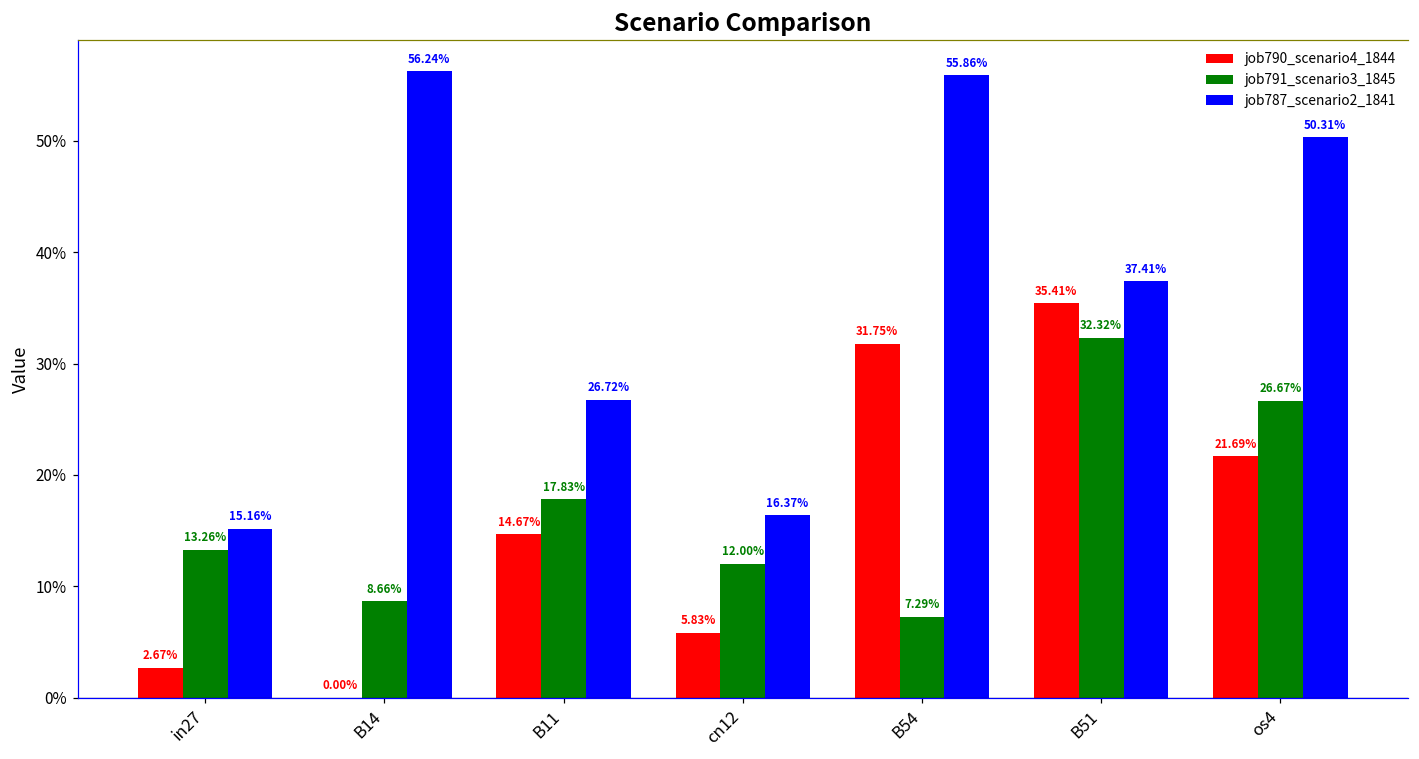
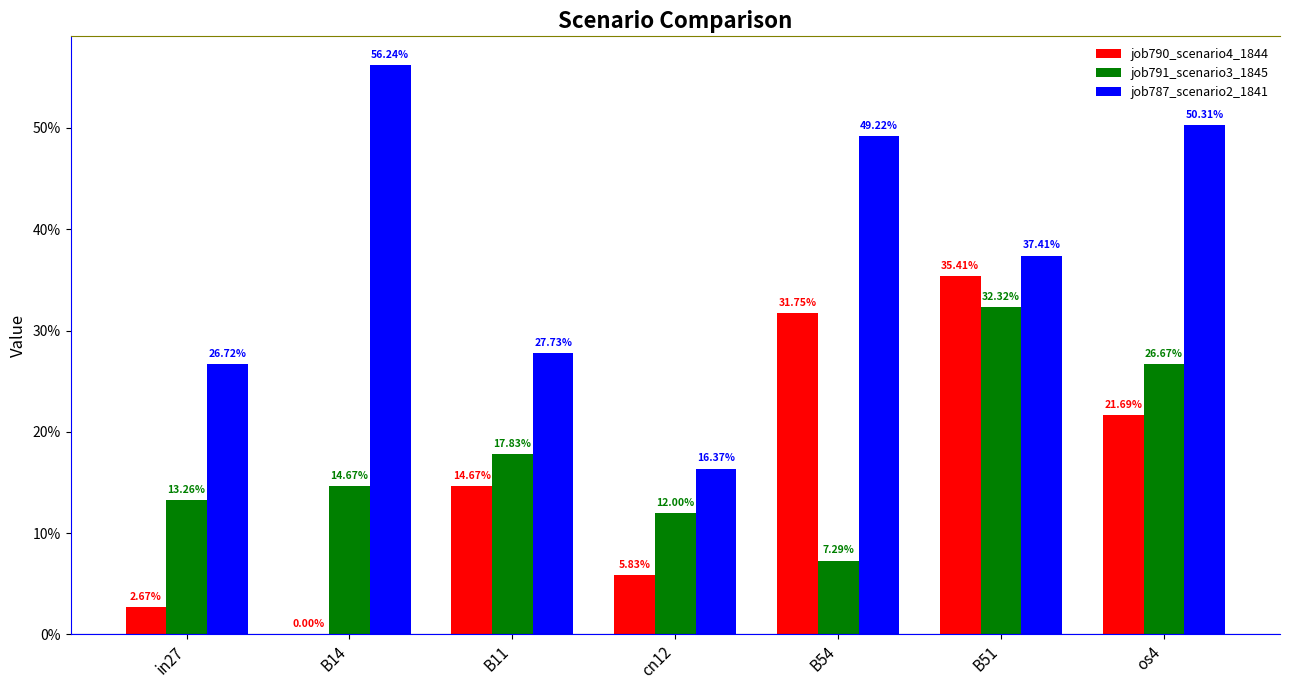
job787_scenario2_1841, in27: 15.16% -> 26.72%
job791_scenario3_1845, B14: 8.66% -> 14.67%
job787_scenario2_1841, B11: 26.72% -> 27.73%
job787_scenario2_1841, B54: 55.86% -> 49.22%
